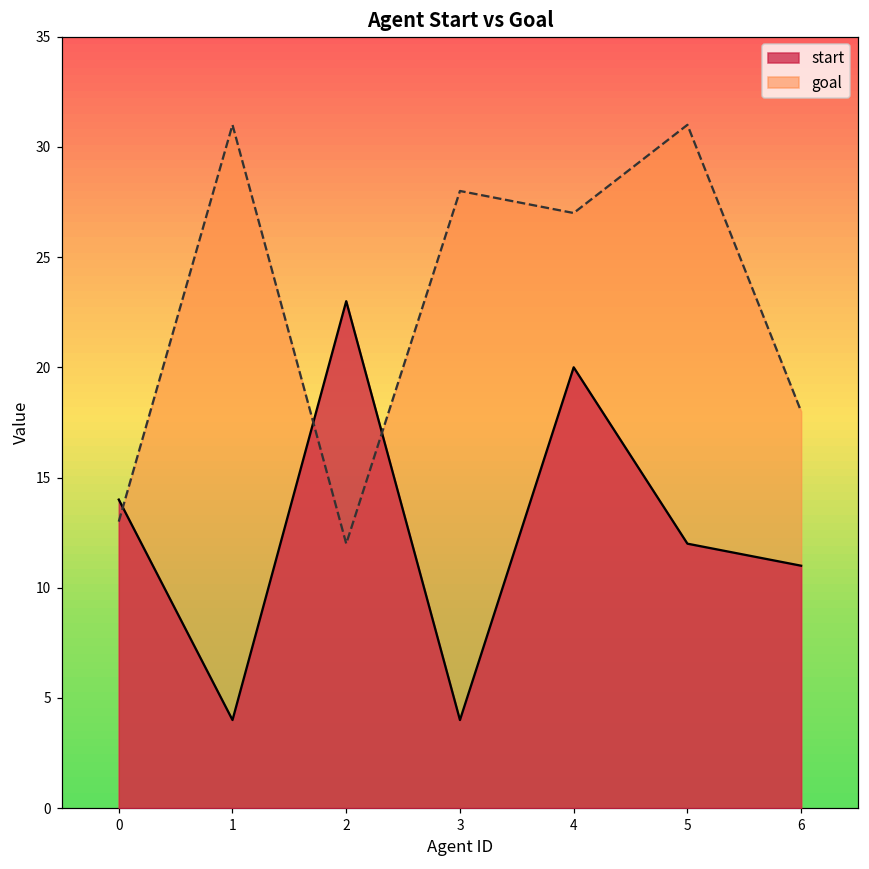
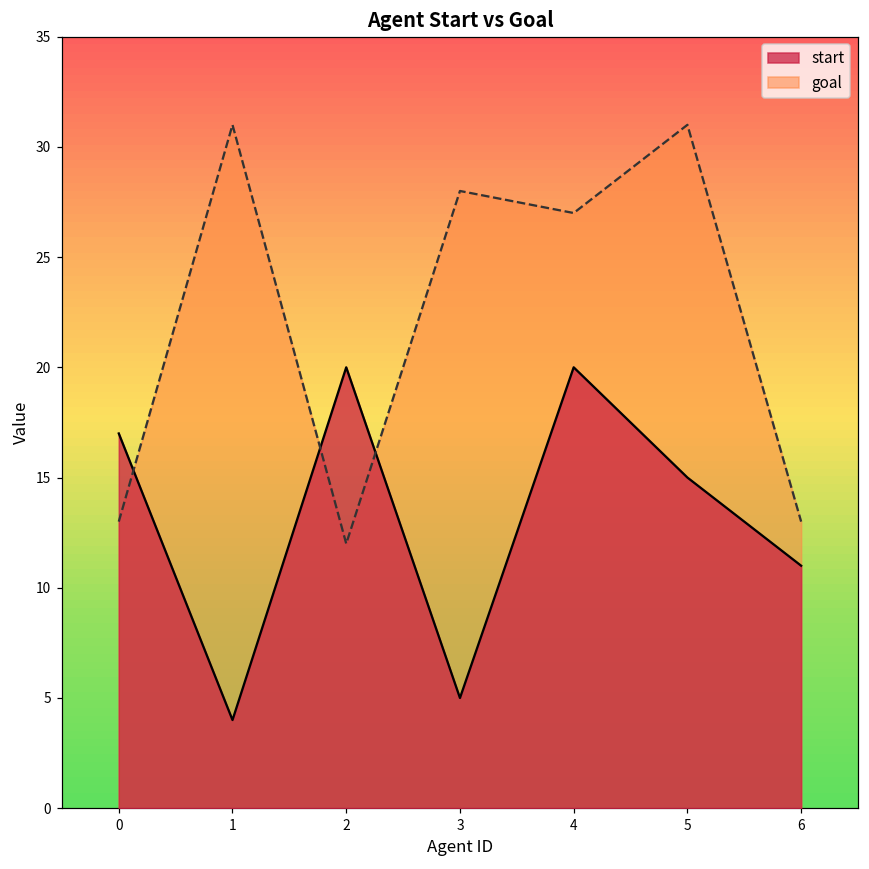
start, 0: 14 -> 17
start, 2: 23 -> 20
start, 3: 4 -> 5
start, 5: 12 -> 15
goal, 6: 18 -> 13
